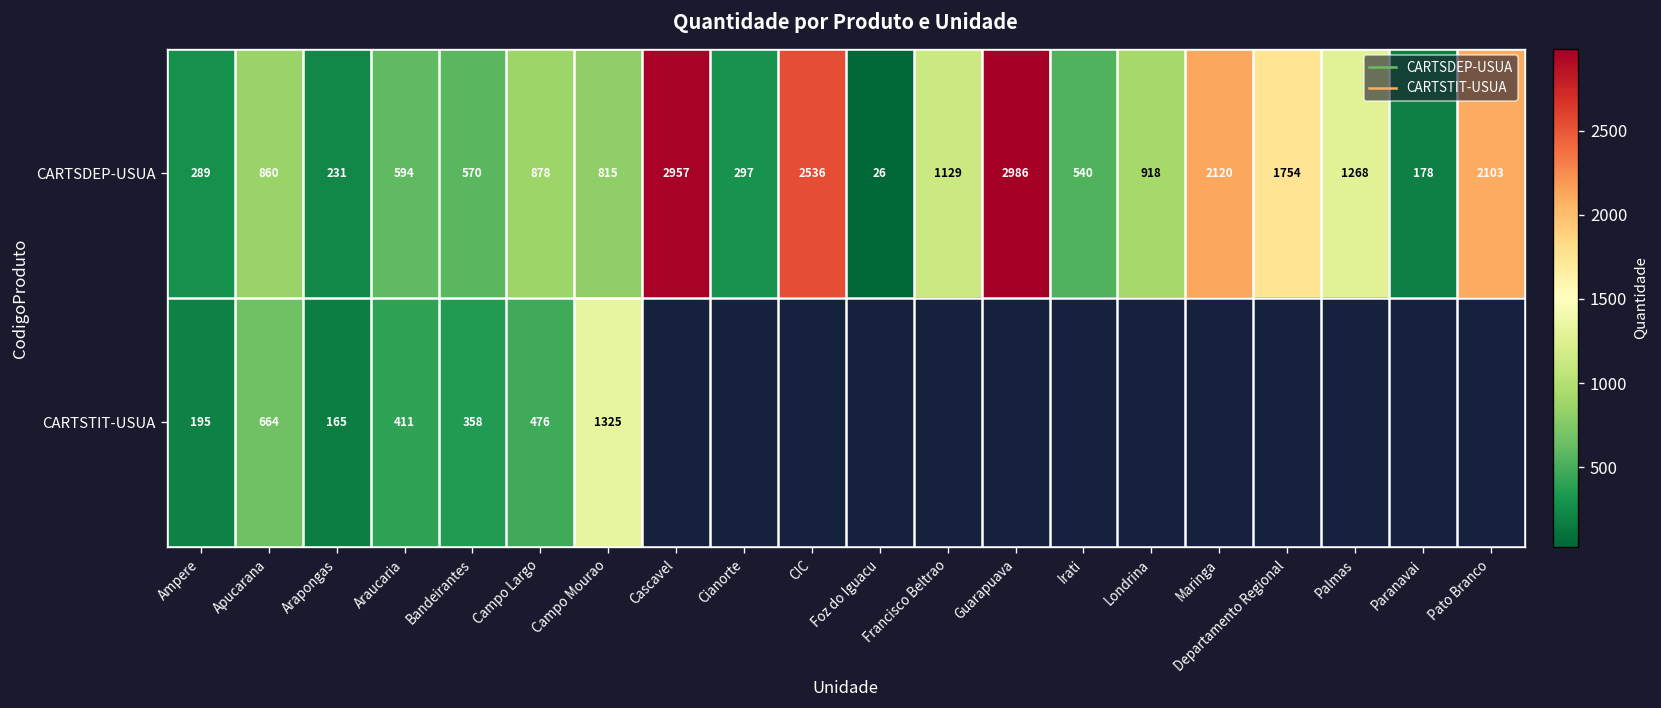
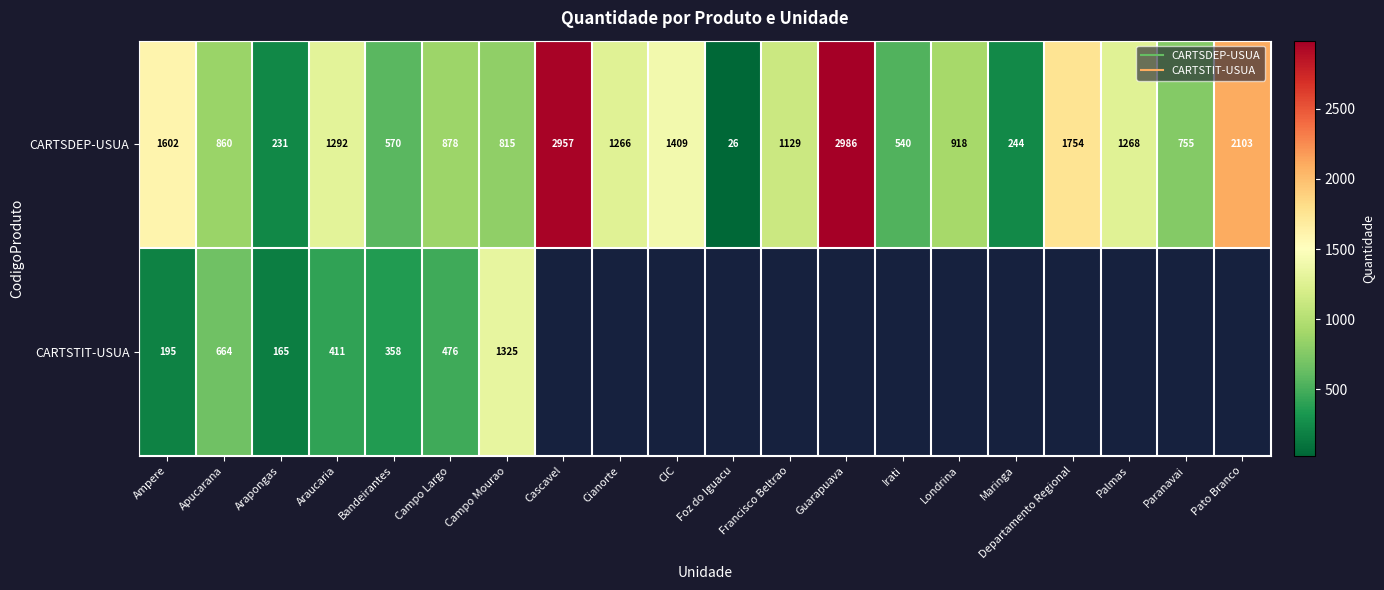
CARTSDEP-USUA, Ampere: 289 -> 1602
CARTSDEP-USUA, Araucaria: 594 -> 1292
CARTSDEP-USUA, Cianorte: 297 -> 1266
CARTSDEP-USUA, CIC: 2536 -> 1409
CARTSDEP-USUA, Maringa: 2120 -> 244
CARTSDEP-USUA, Paranavai: 178 -> 755
